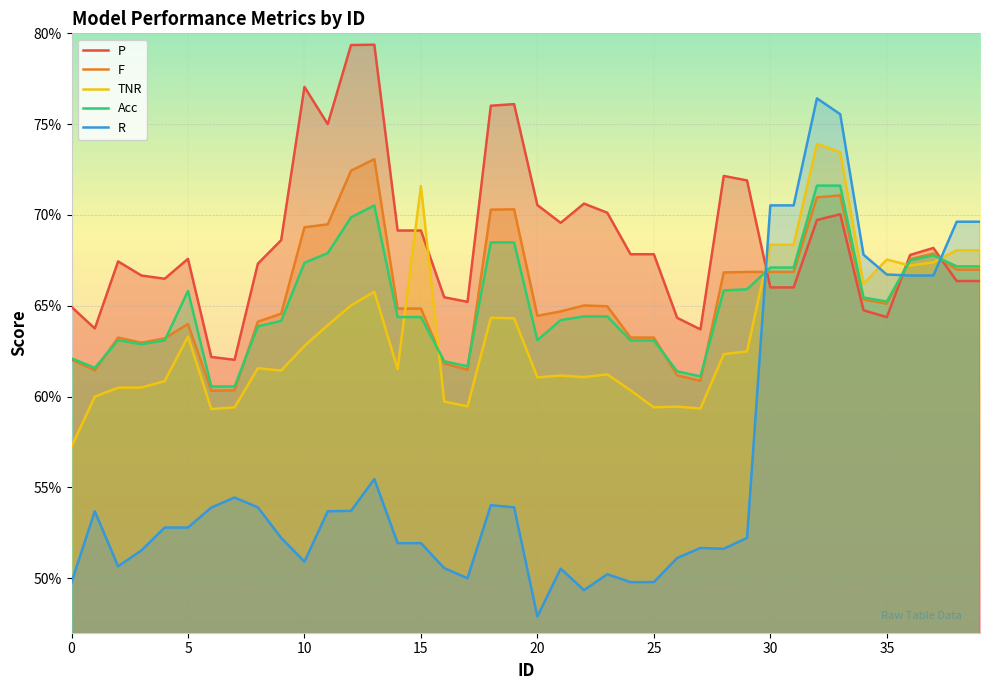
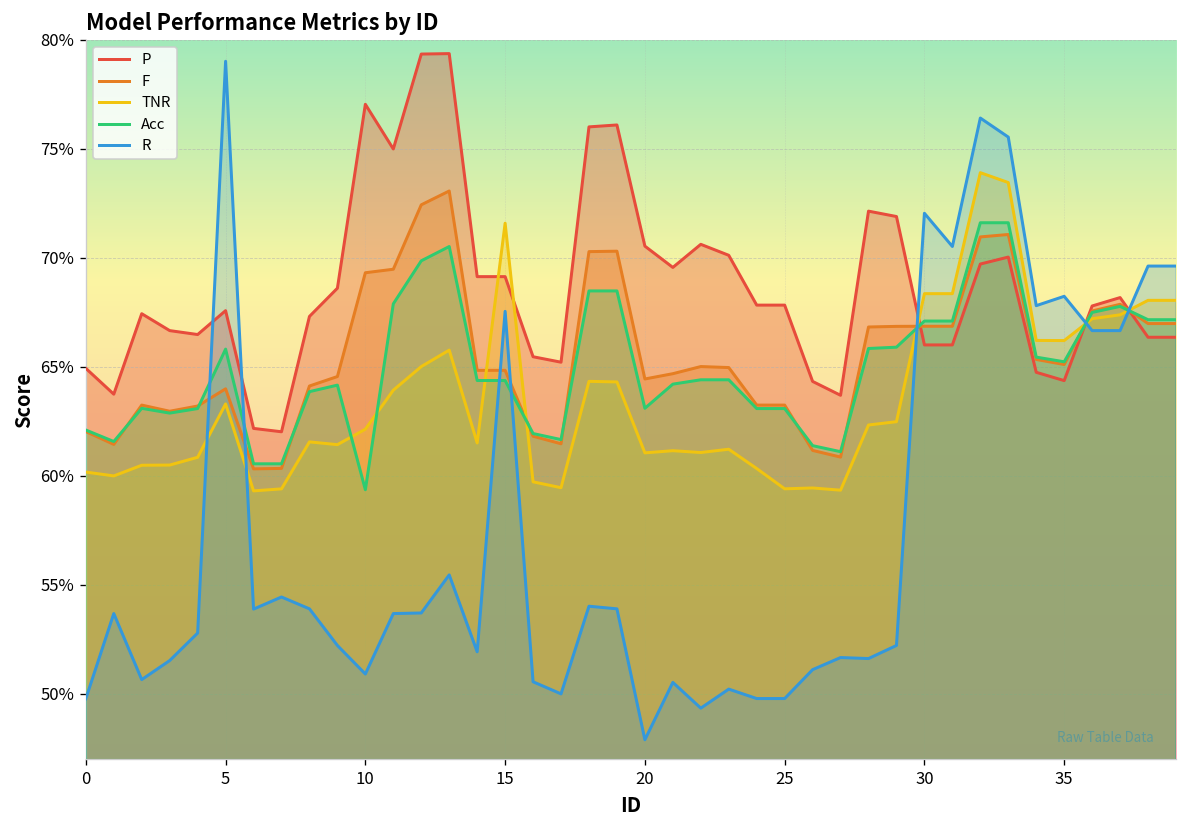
TNR, 0: 57.2% -> 60.2%
R, 5: 52.8% -> 79.0%
TNR, 10: 62.8% -> 62.1%
Acc, 10: 67.4% -> 59.4%
R, 15: 51.9% -> 67.6%
R, 30: 70.5% -> 72.0%
TNR, 35: 67.5% -> 66.2%
R, 35: 66.7% -> 68.2%
